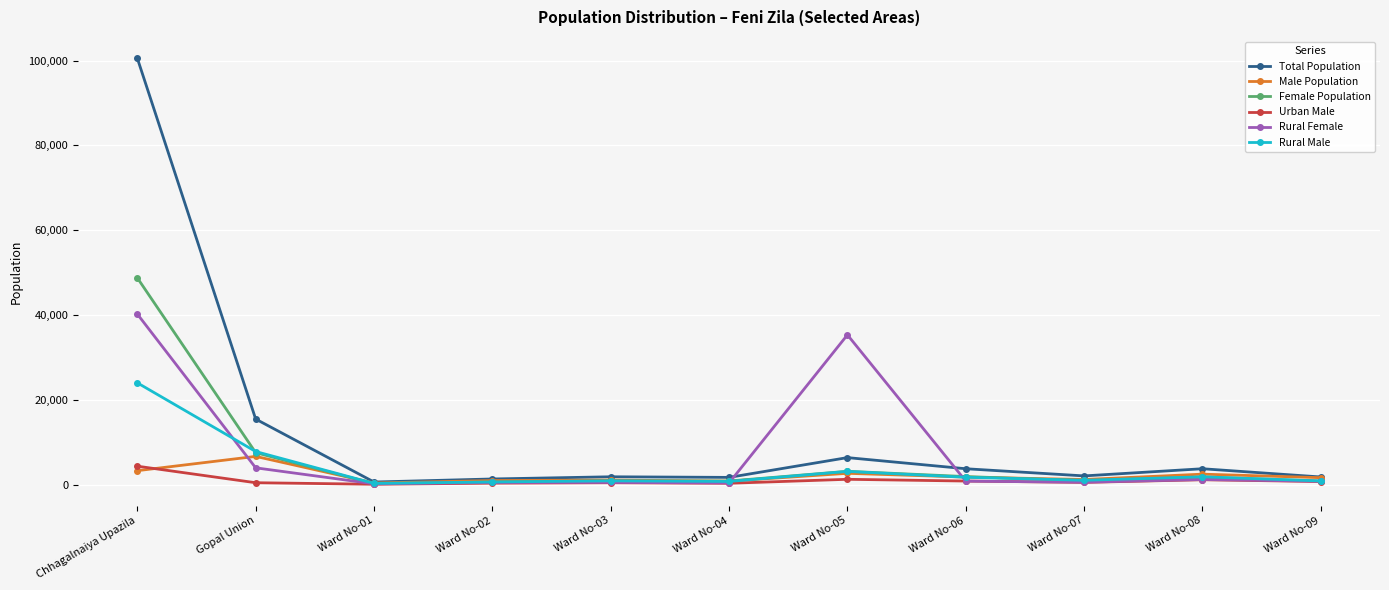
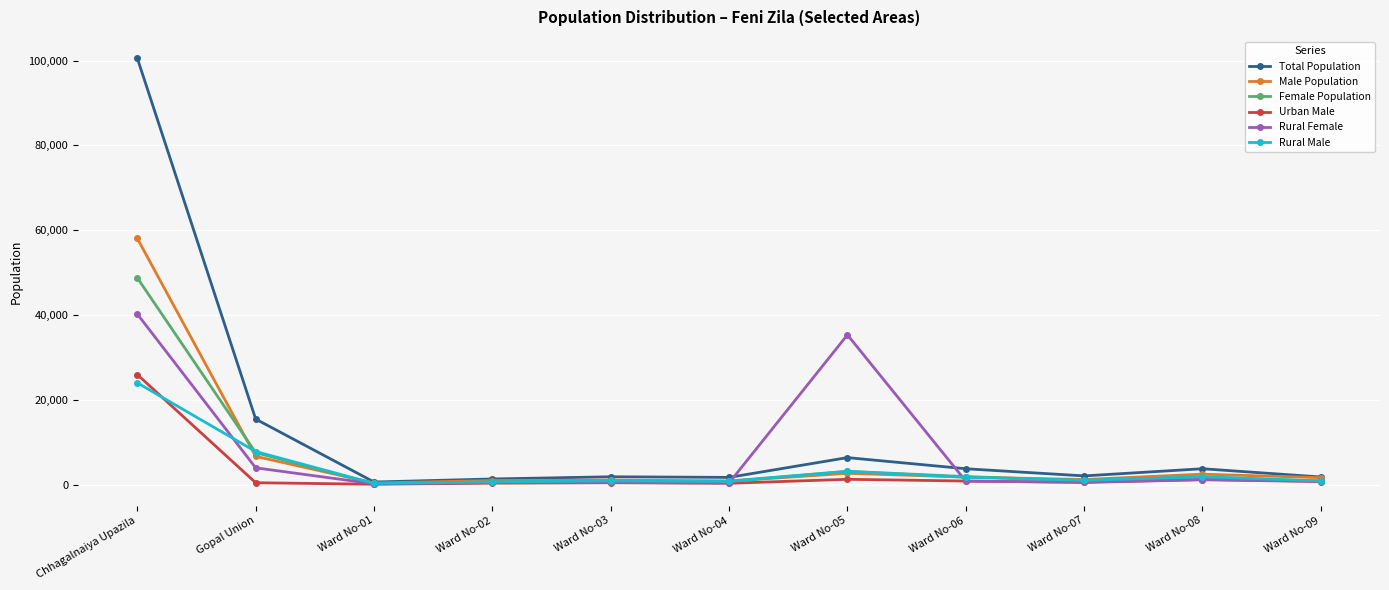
Male Population, Chhagalnaiya Upazila: 3,000 -> 58,000
Urban Male, Chhagalnaiya Upazila: 4,000 -> 26,000
